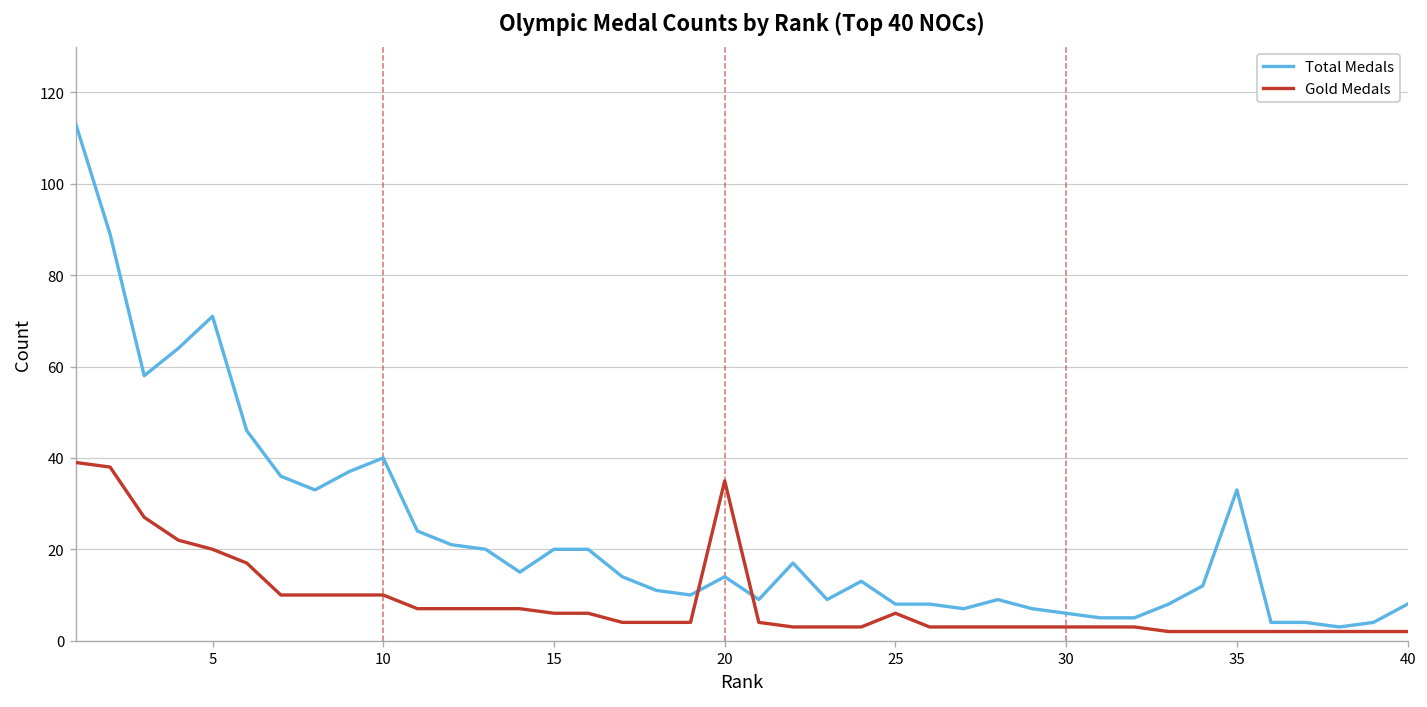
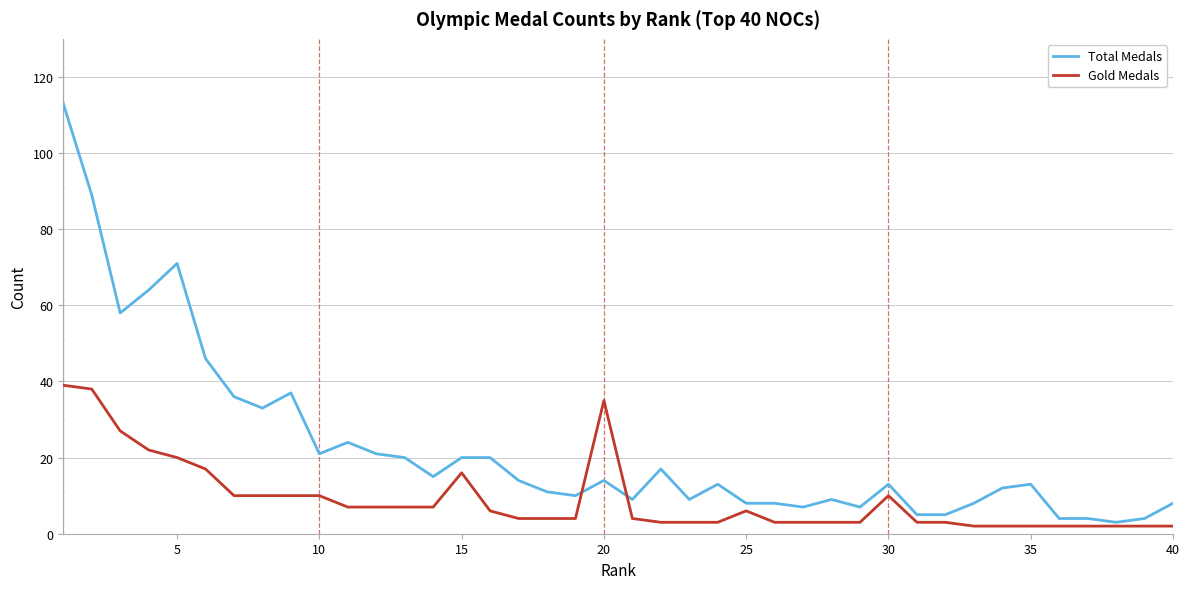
Total Medals, 10: 40 -> 21
Gold Medals, 15: 6 -> 16
Total Medals, 30: 6 -> 13
Gold Medals, 30: 3 -> 10
Total Medals, 35: 33 -> 13
